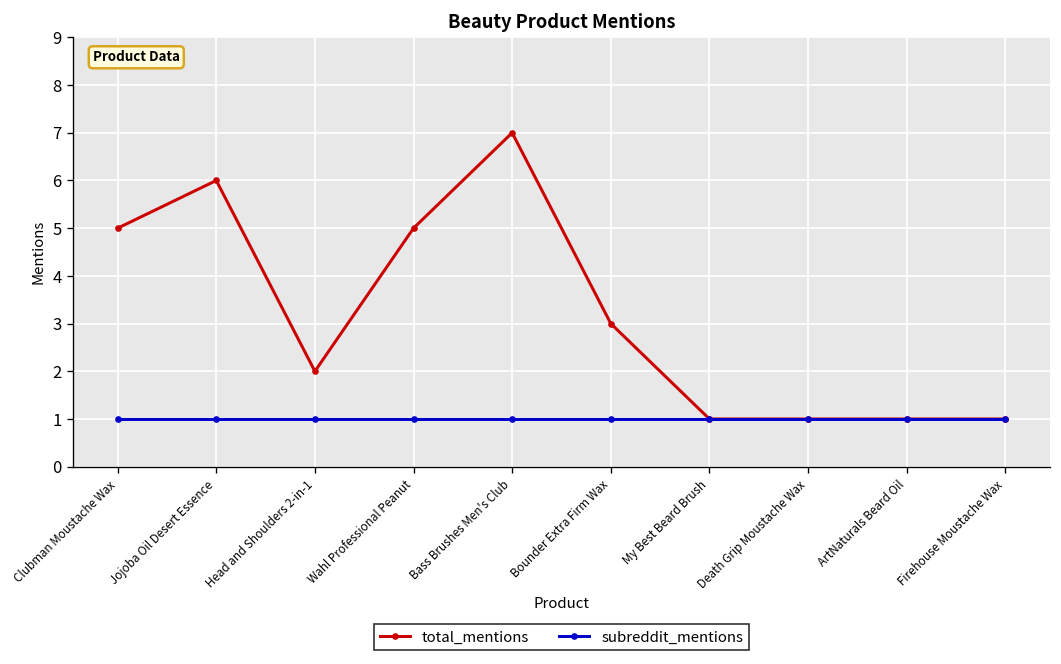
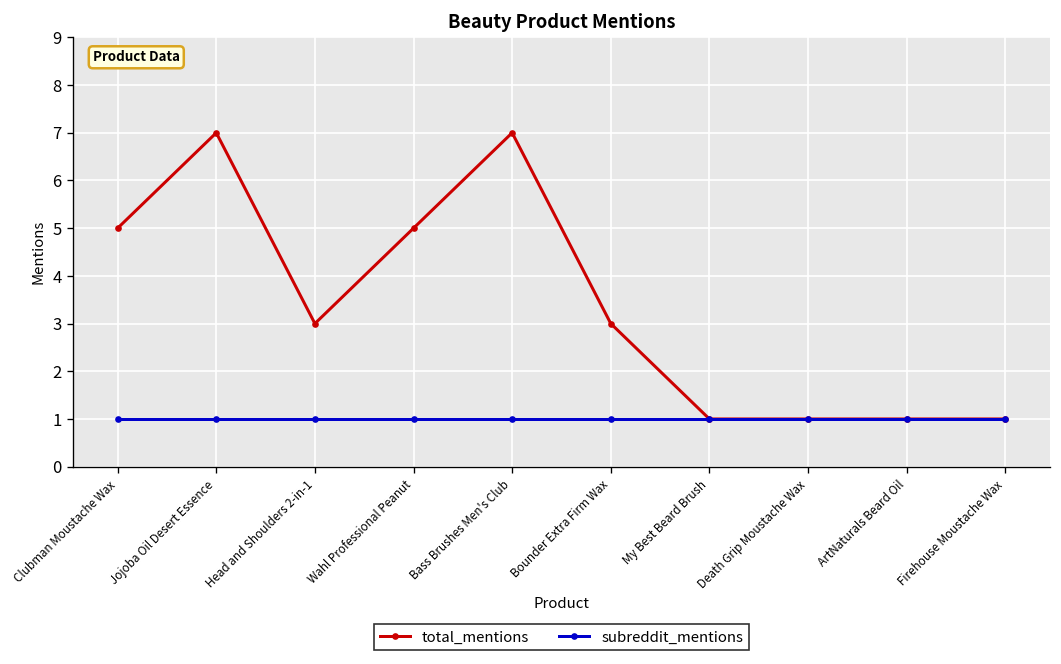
total_mentions, Jojoba Oil Desert Essence: 6 -> 7
total_mentions, Head and Shoulders 2-in-1: 2 -> 3
